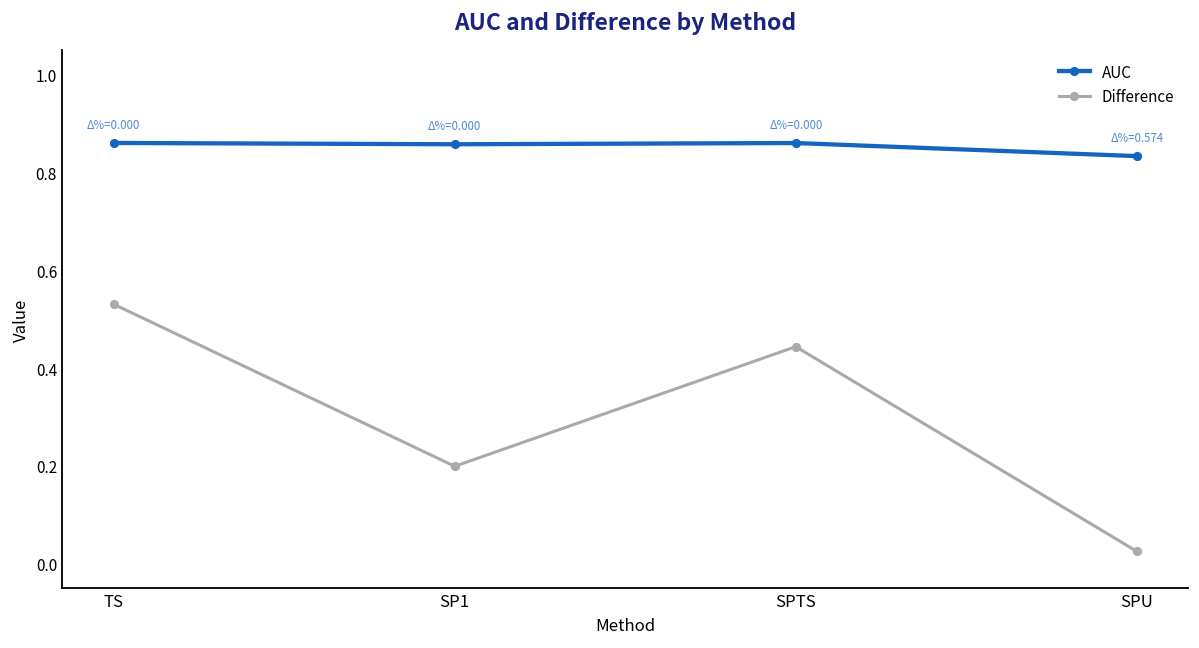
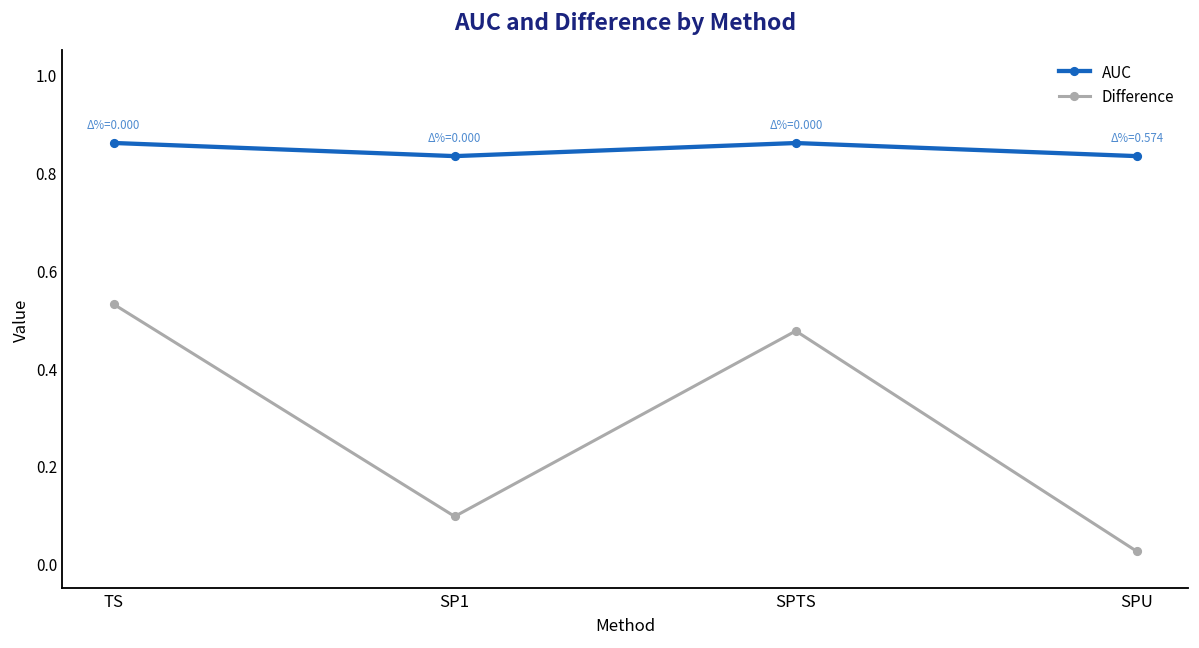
AUC, SP1: 0.86 -> 0.83
Difference, SP1: 0.20 -> 0.10
Difference, SPTS: 0.44 -> 0.48
